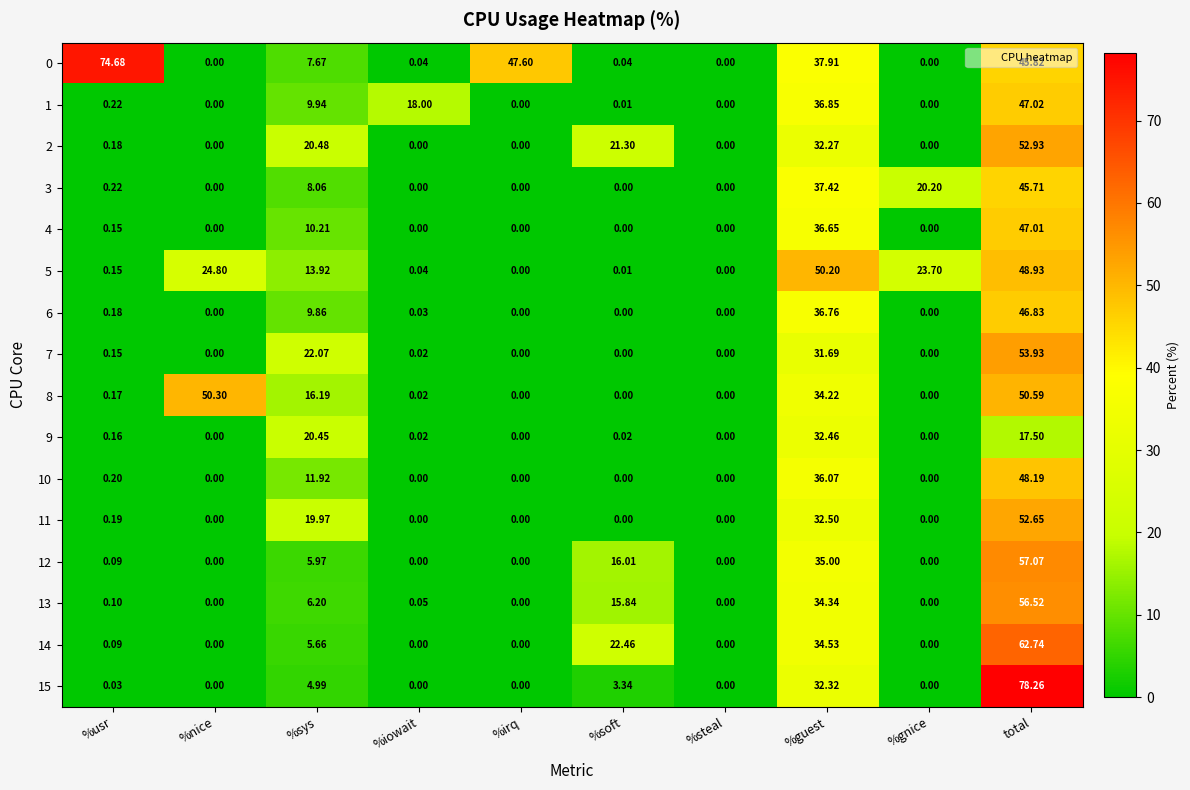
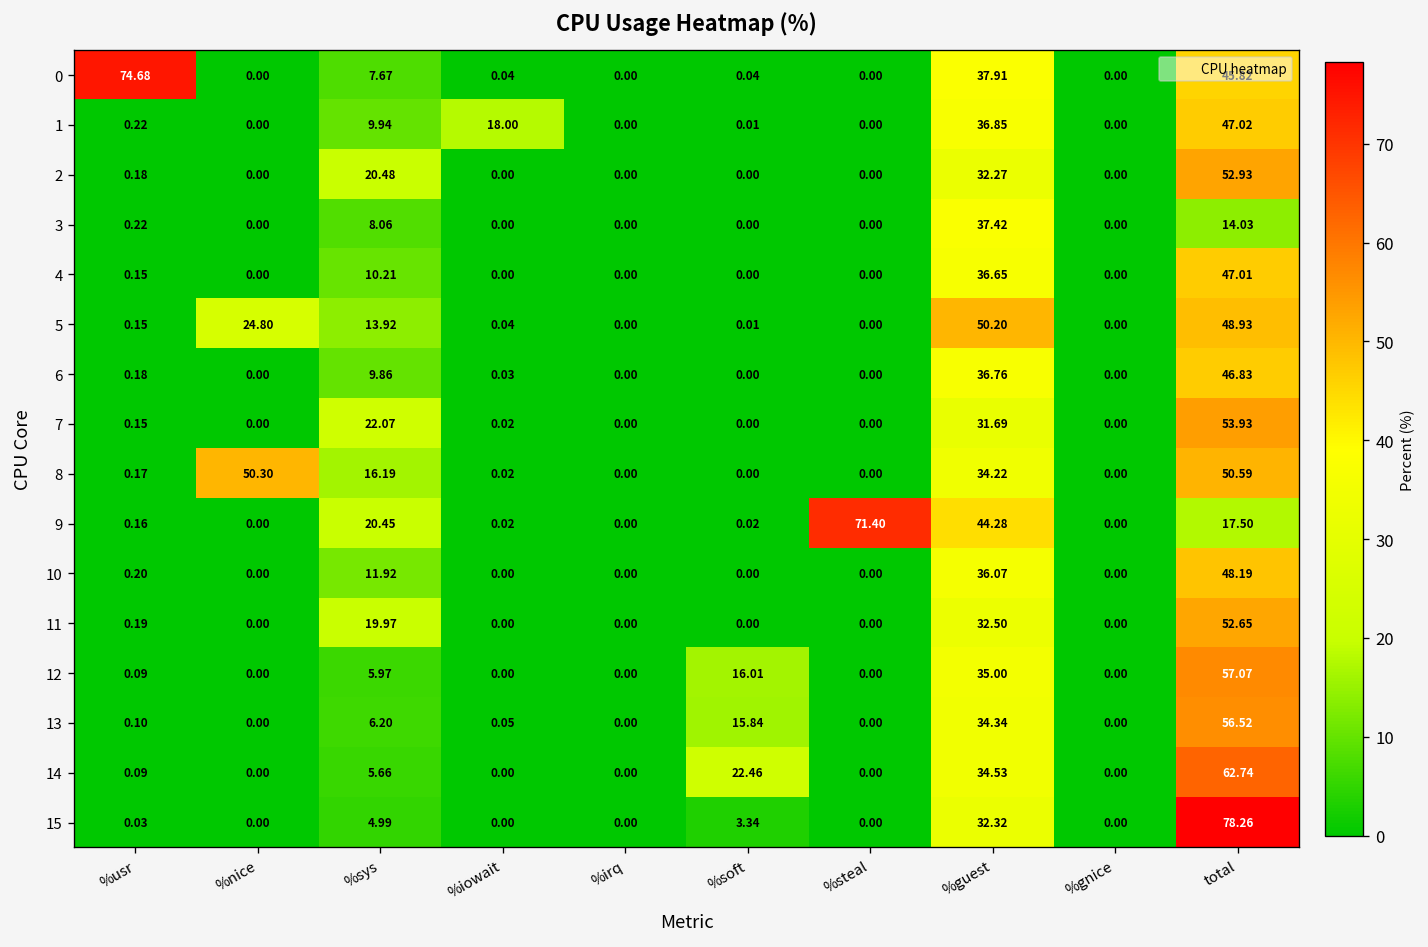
0, %irq: 47.60 -> 0.00
2, %soft: 21.30 -> 0.00
3, %gnice: 20.20 -> 0.00
3, total: 45.71 -> 14.03
5, %gnice: 23.70 -> 0.00
9, %steal: 0.00 -> 71.40
9, %guest: 32.46 -> 44.28
